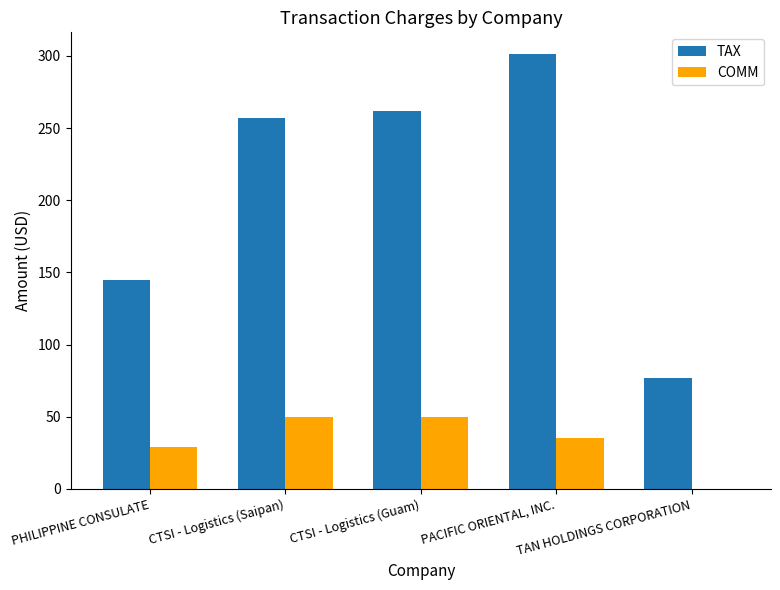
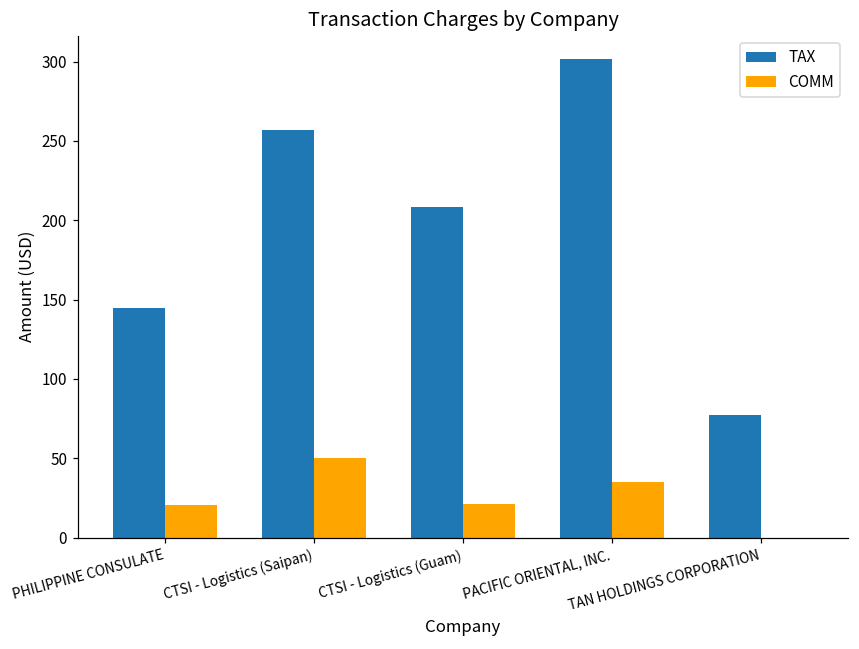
COMM, PHILIPPINE CONSULATE: 29 -> 21
TAX, CTSI - Logistics (Guam): 262 -> 208
COMM, CTSI - Logistics (Guam): 50 -> 21
